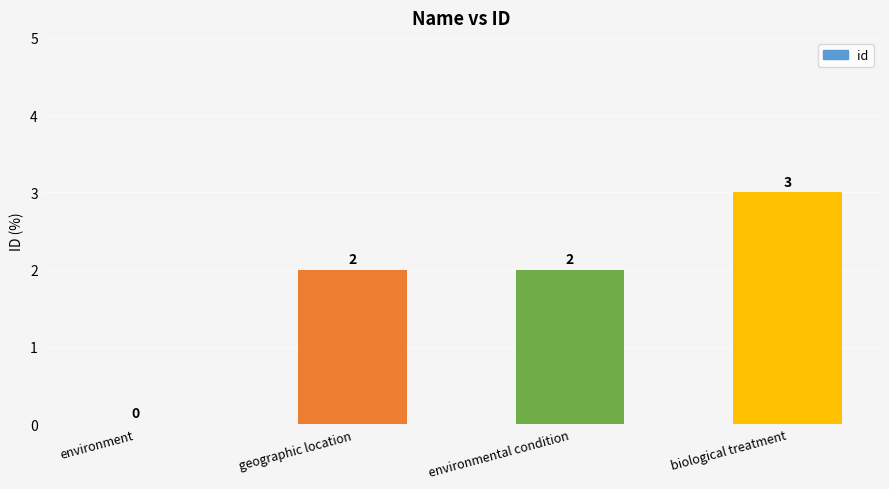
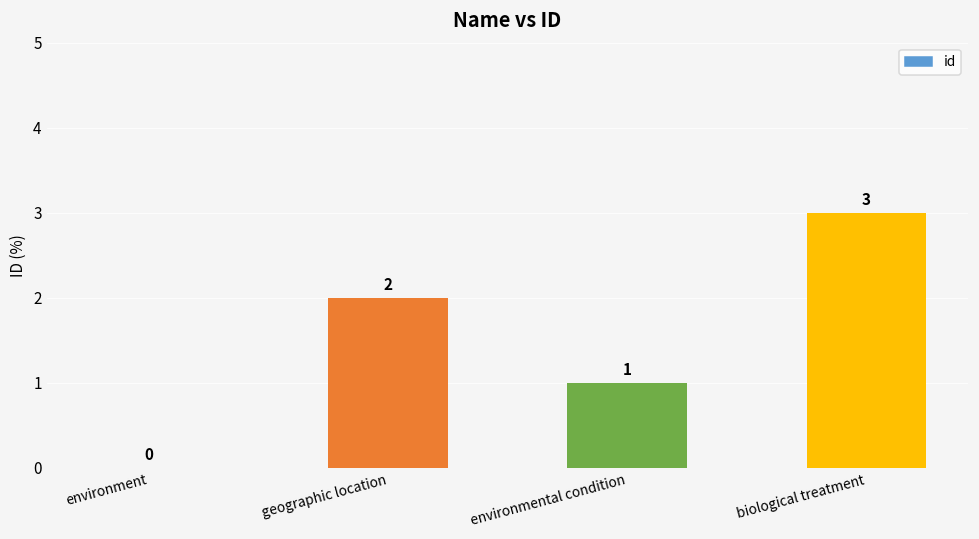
environmental condition: 2 -> 1
